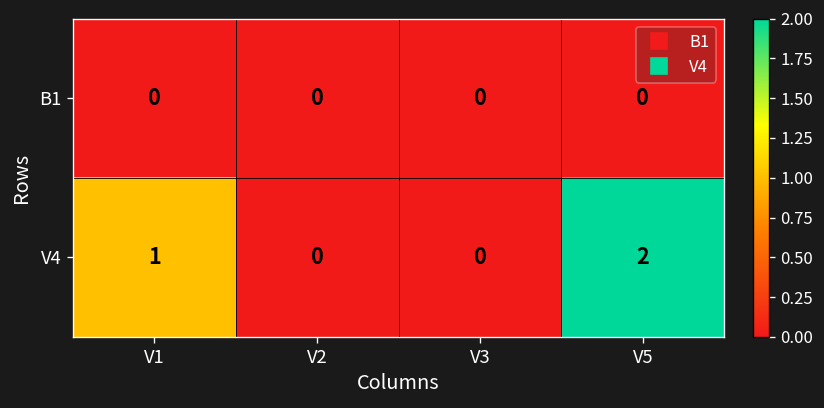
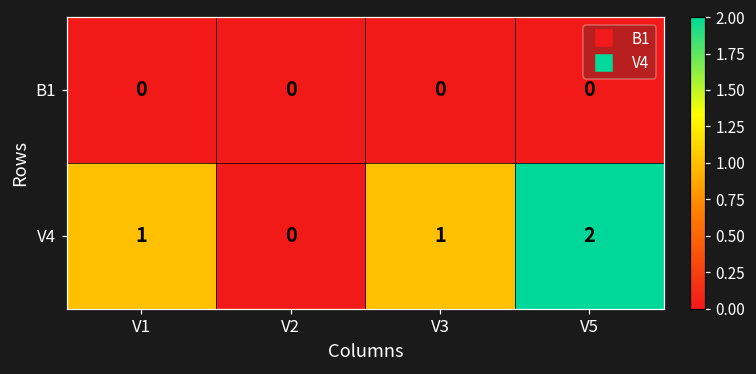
V4, V3: 0 -> 1
